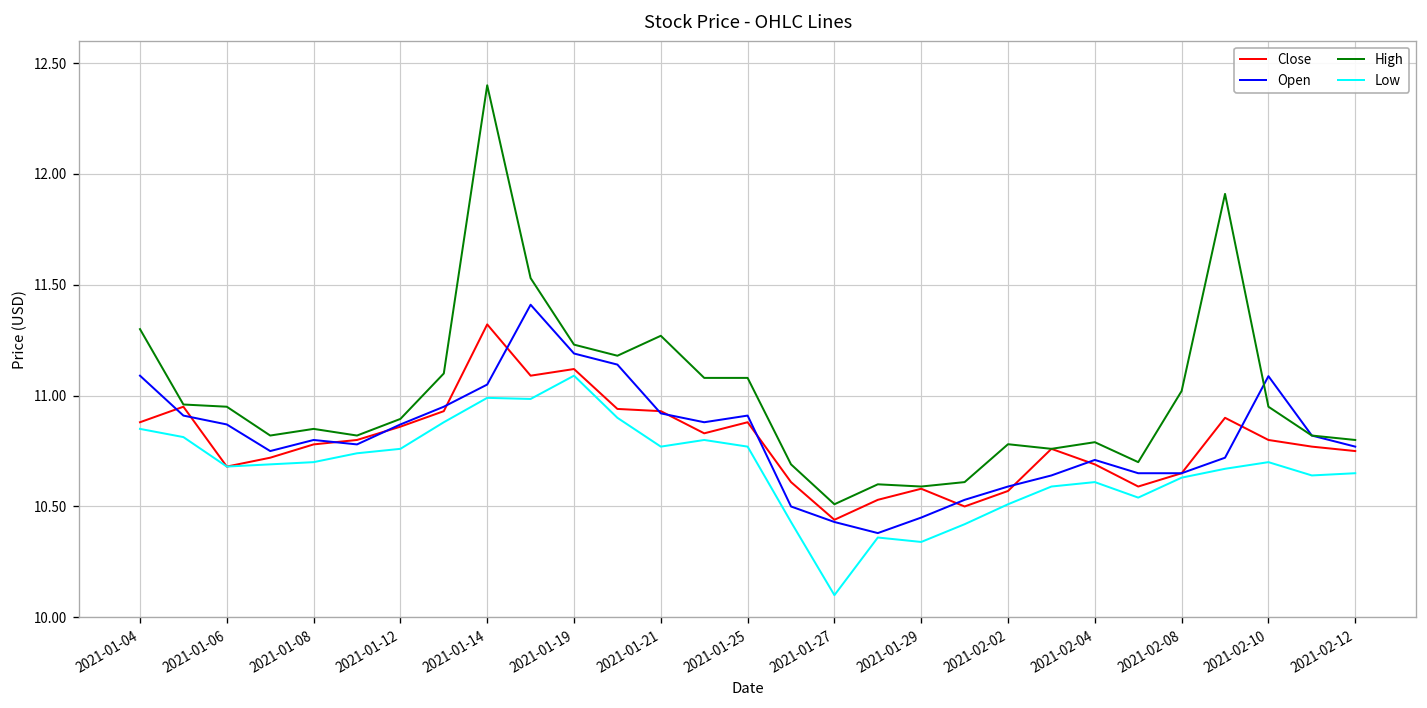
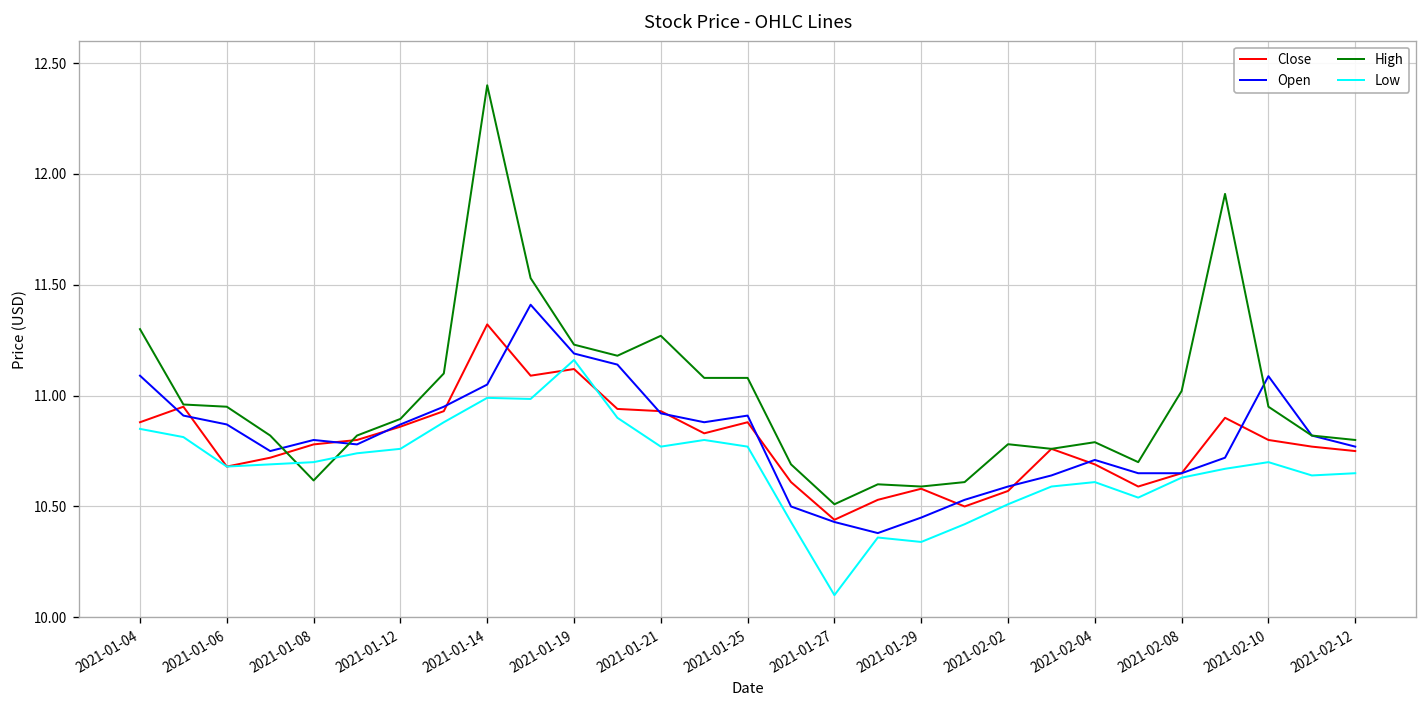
High, 2021-01-08: 10.85 -> 10.62
Low, 2021-01-19: 11.09 -> 11.16
